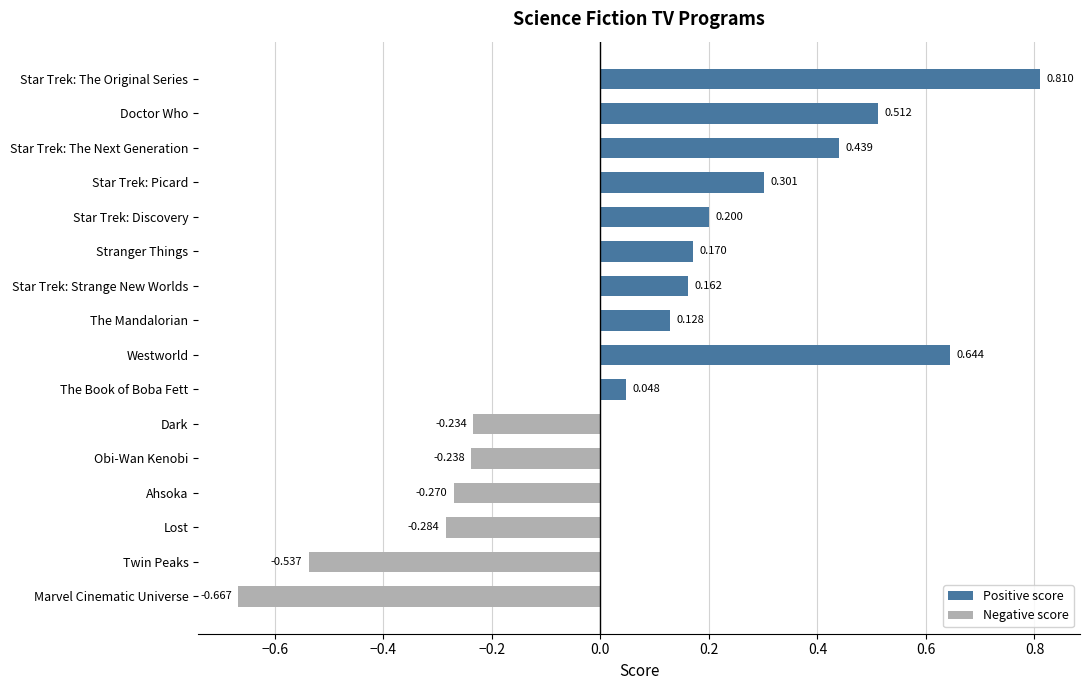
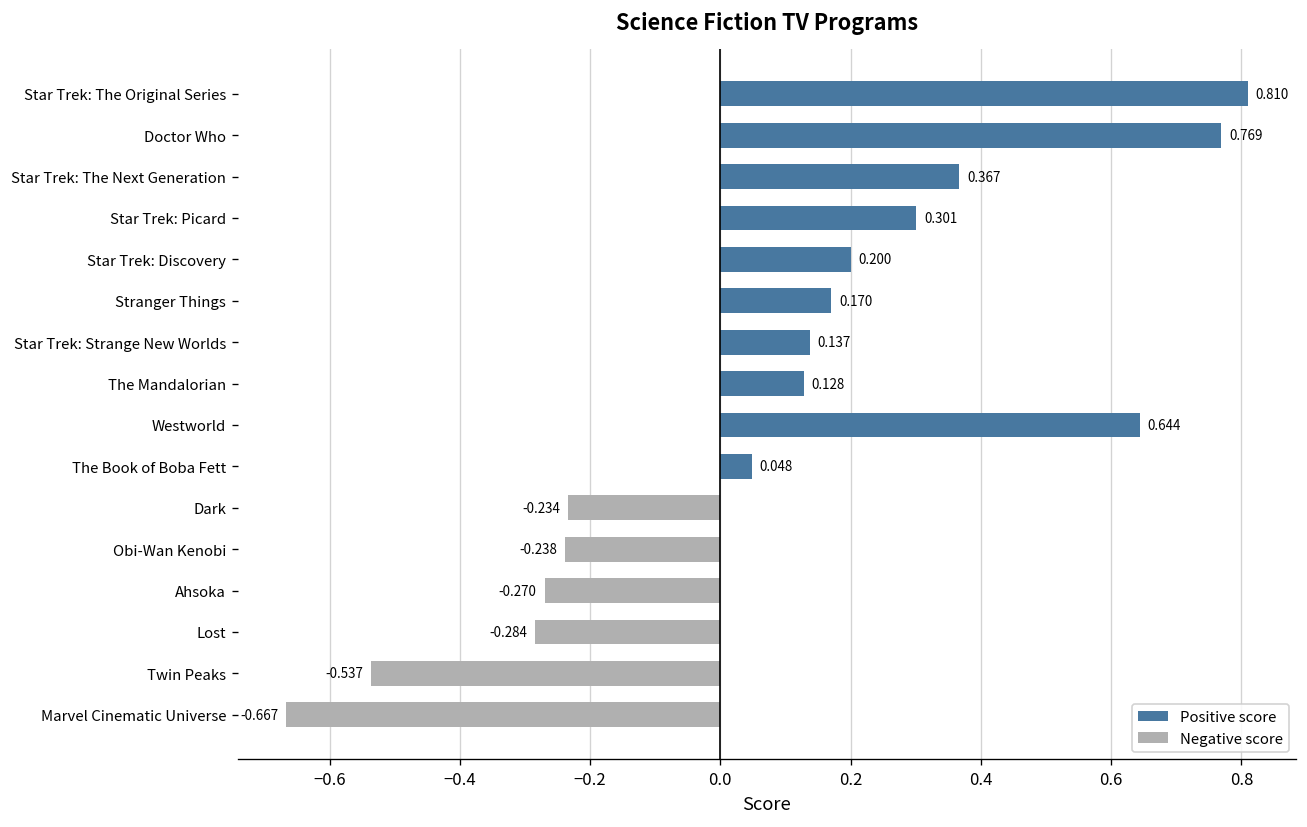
Positive score, Doctor Who: 0.512 -> 0.769
Positive score, Star Trek: The Next Generation: 0.439 -> 0.367
Positive score, Star Trek: Strange New Worlds: 0.162 -> 0.137
